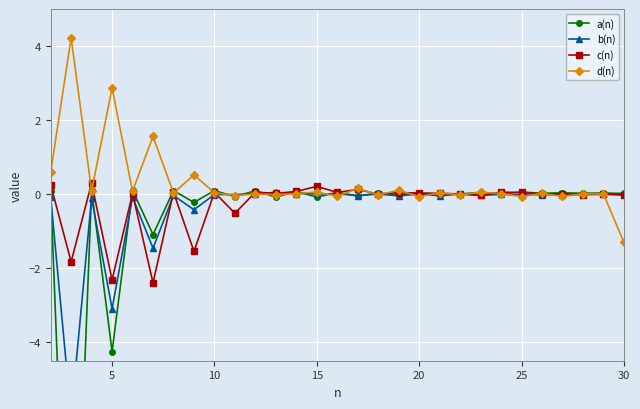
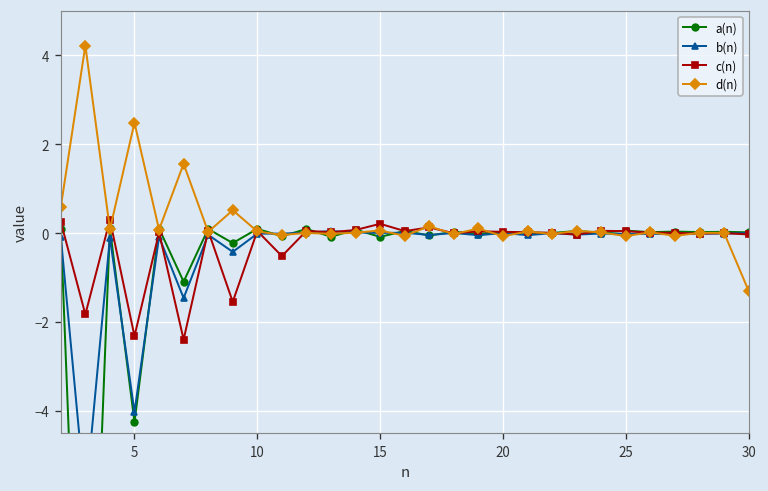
b(n), 5: -3.1 -> -4.0
d(n), 5: 2.9 -> 2.5
